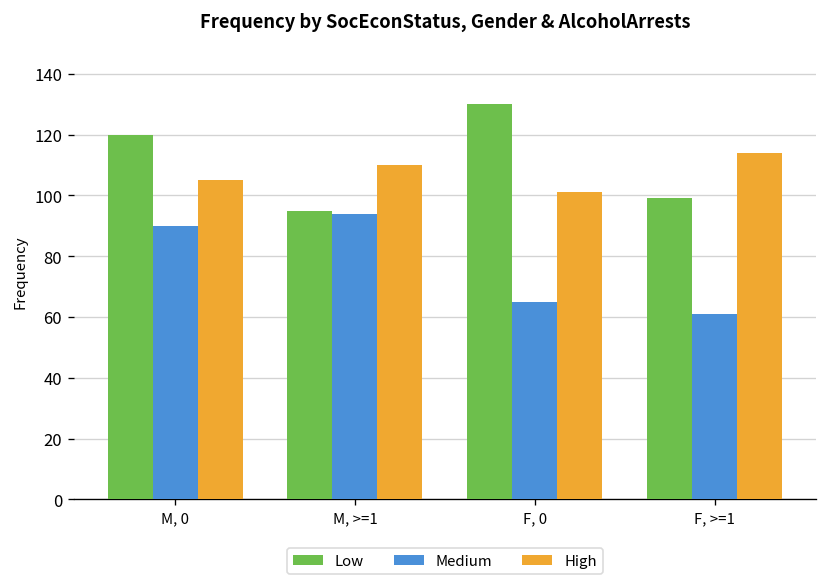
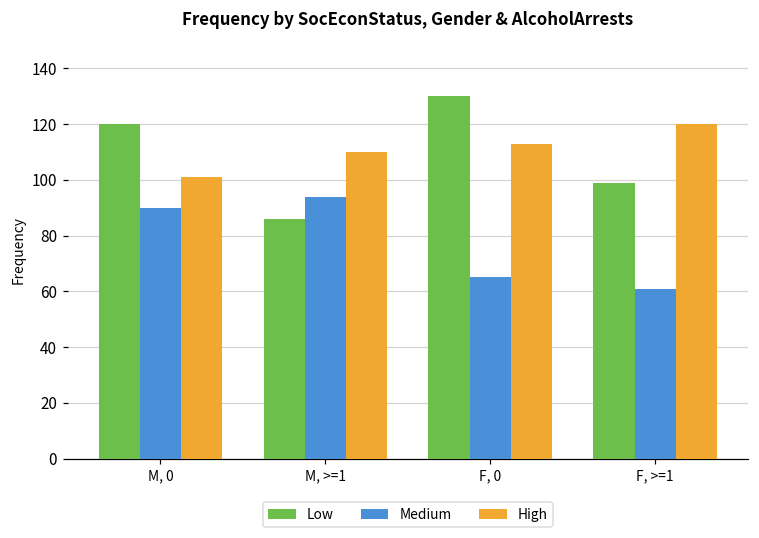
High, M, 0: 105 -> 101
Low, M, >=1: 95 -> 86
High, F, 0: 101 -> 113
High, F, >=1: 114 -> 120
